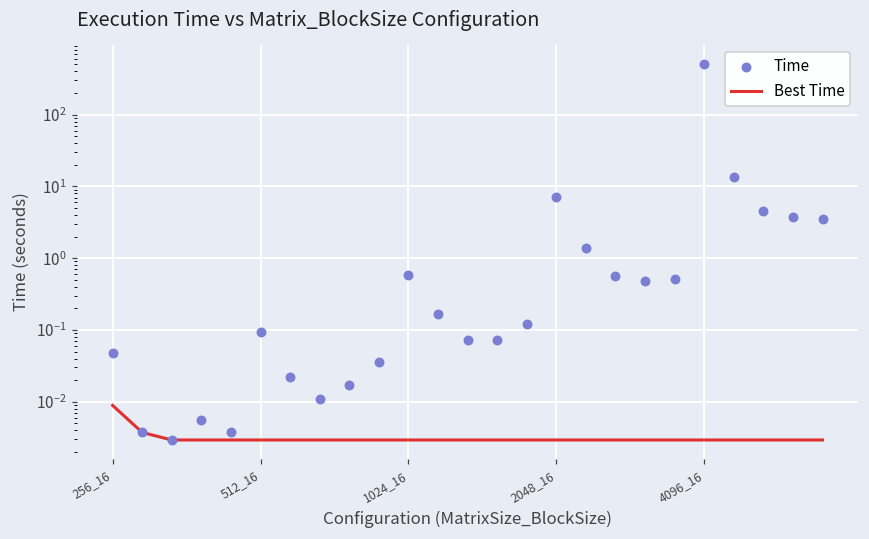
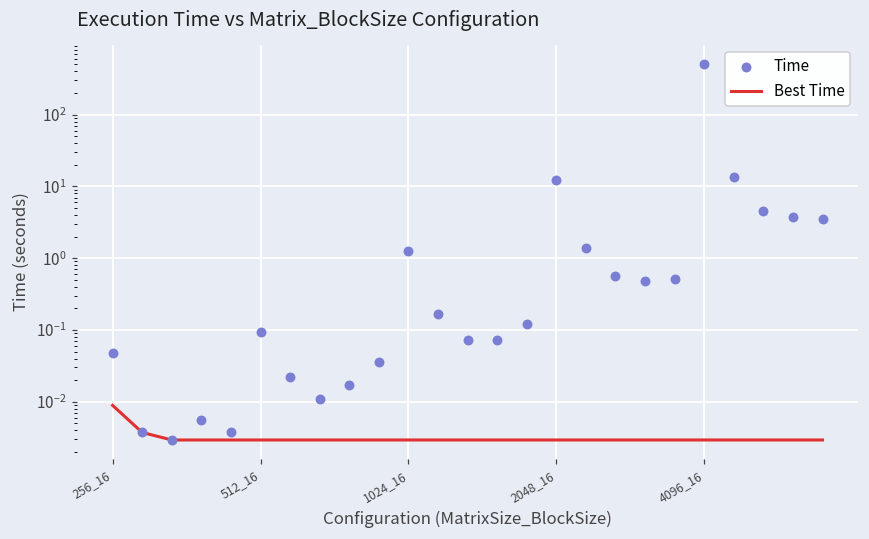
Time, 1024_16: 0.6 -> 1.3
Time, 2048_16: 7 -> 12
